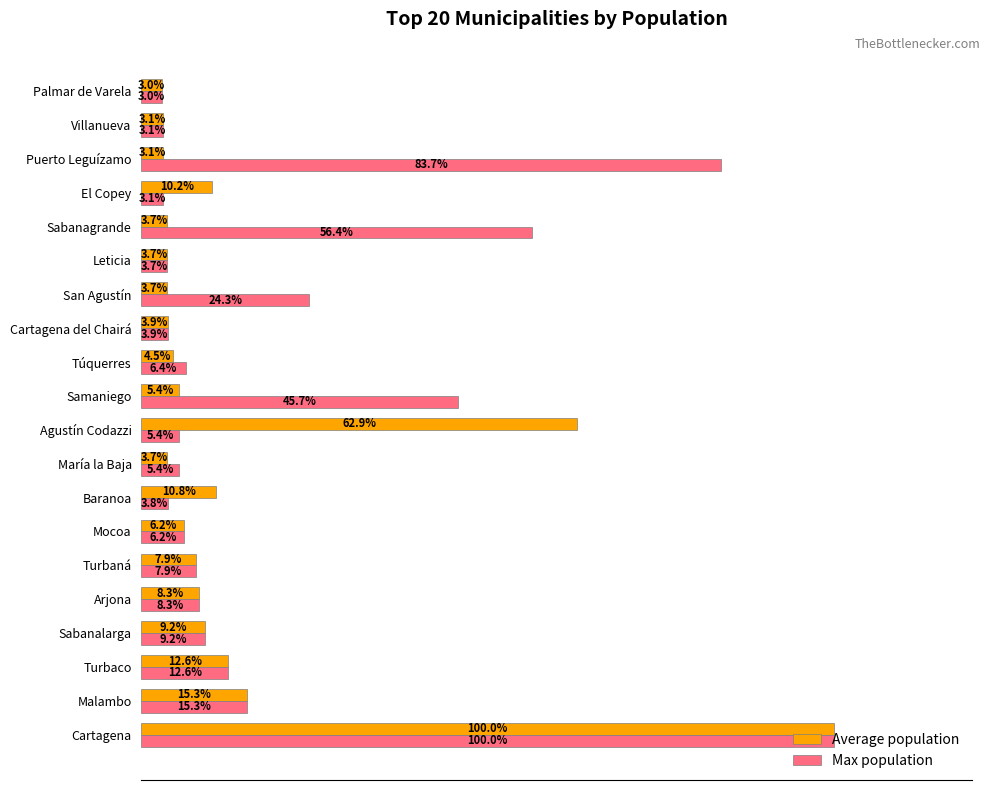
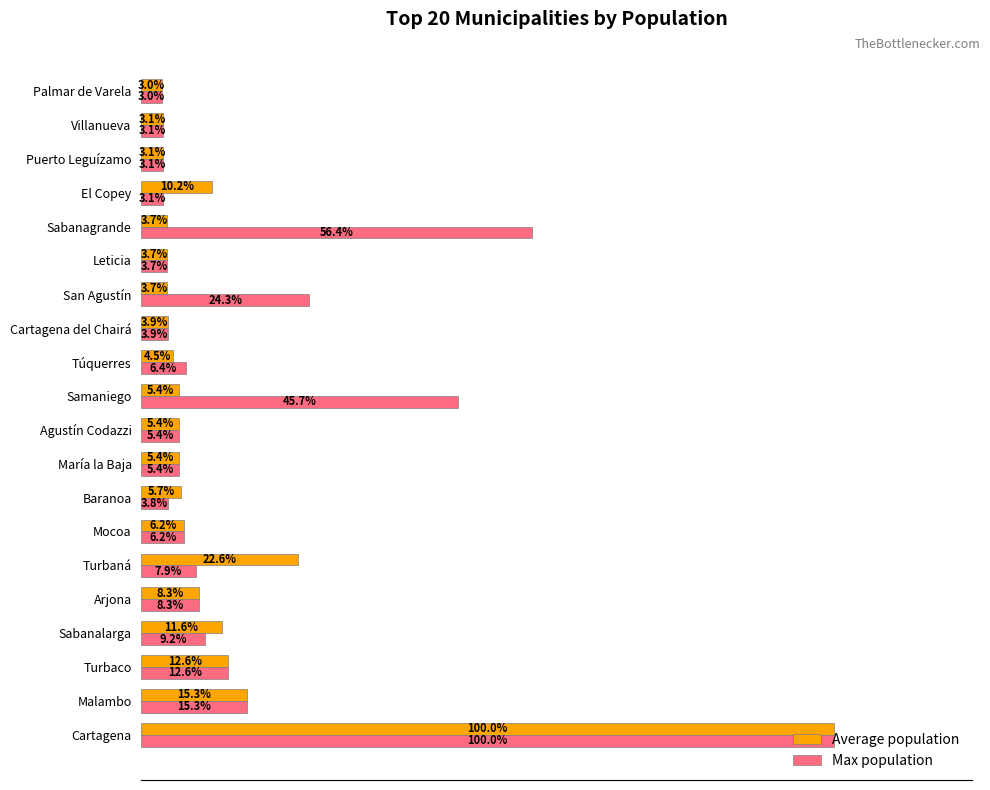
Max population, Puerto Leguízamo: 83.7% -> 3.1%
Average population, Agustín Codazzi: 62.9% -> 5.4%
Average population, María la Baja: 3.7% -> 5.4%
Average population, Baranoa: 10.8% -> 5.7%
Average population, Turbaná: 7.9% -> 22.6%
Average population, Sabanalarga: 9.2% -> 11.6%
